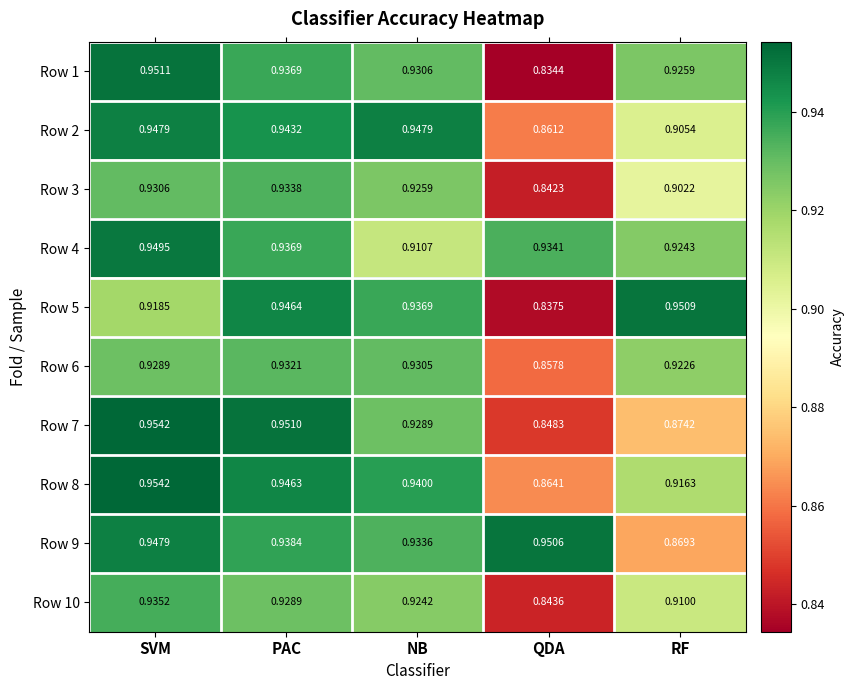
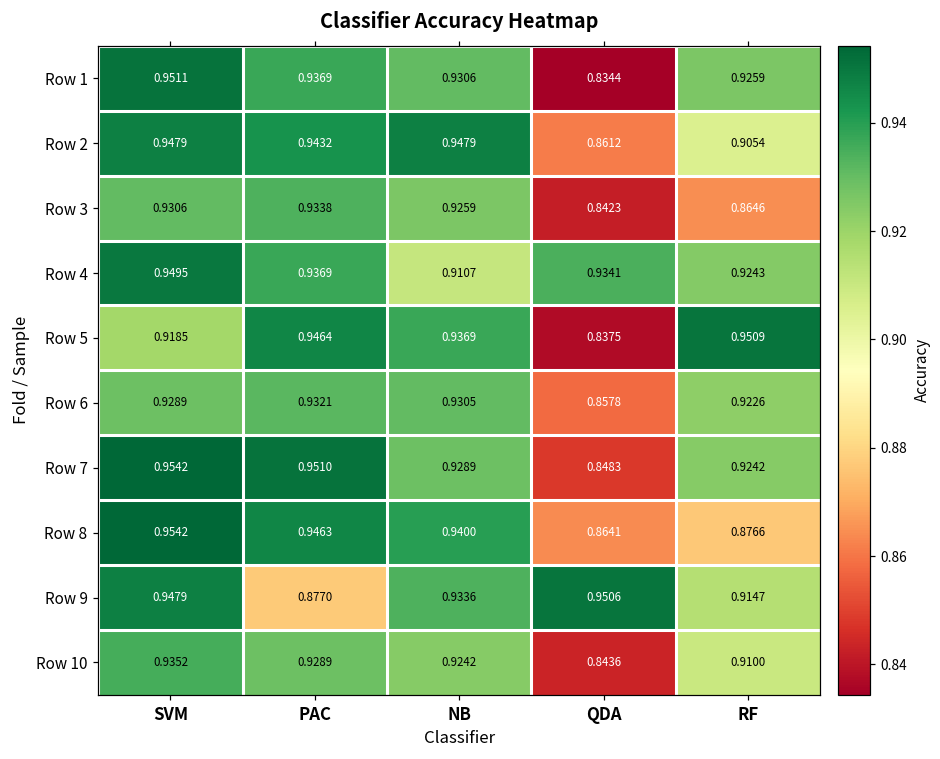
Row 3, RF: 0.9022 -> 0.8646
Row 7, RF: 0.8742 -> 0.9242
Row 8, RF: 0.9163 -> 0.8766
Row 9, PAC: 0.9384 -> 0.8770
Row 9, RF: 0.8693 -> 0.9147
